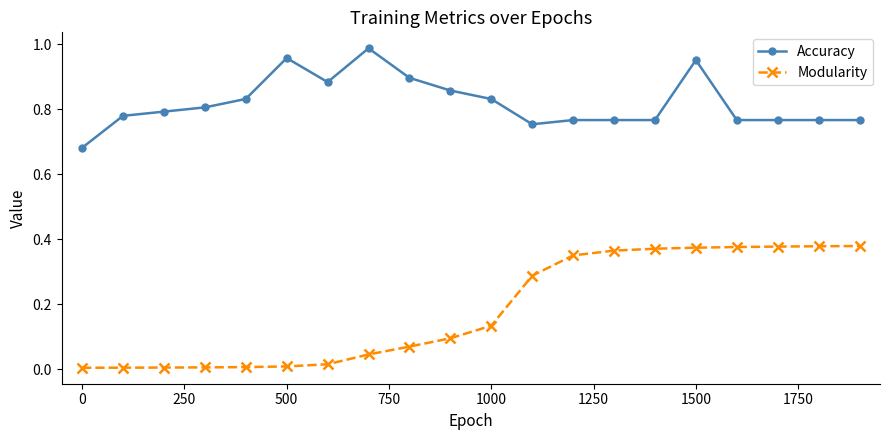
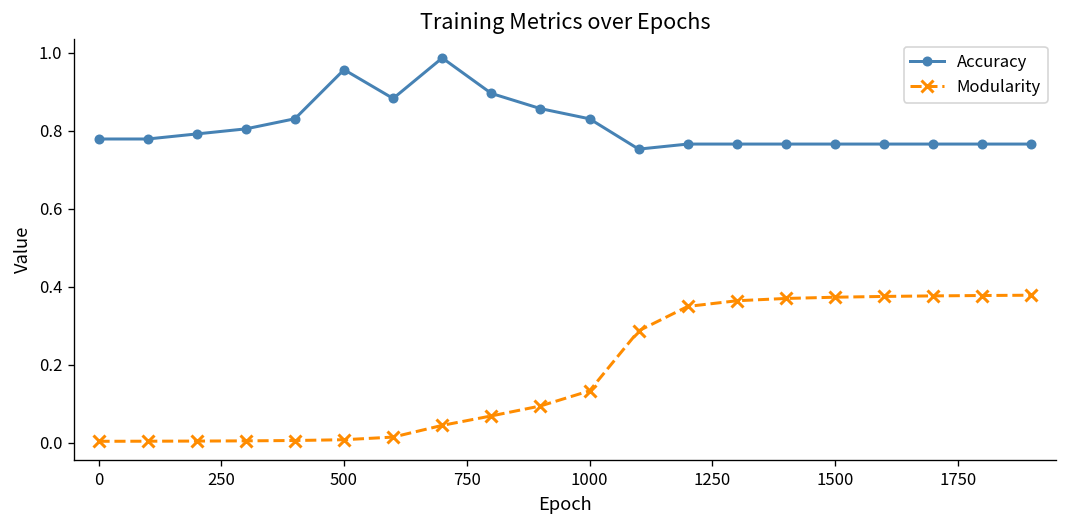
Accuracy, 0: 0.68 -> 0.78
Accuracy, 1500: 0.95 -> 0.77
